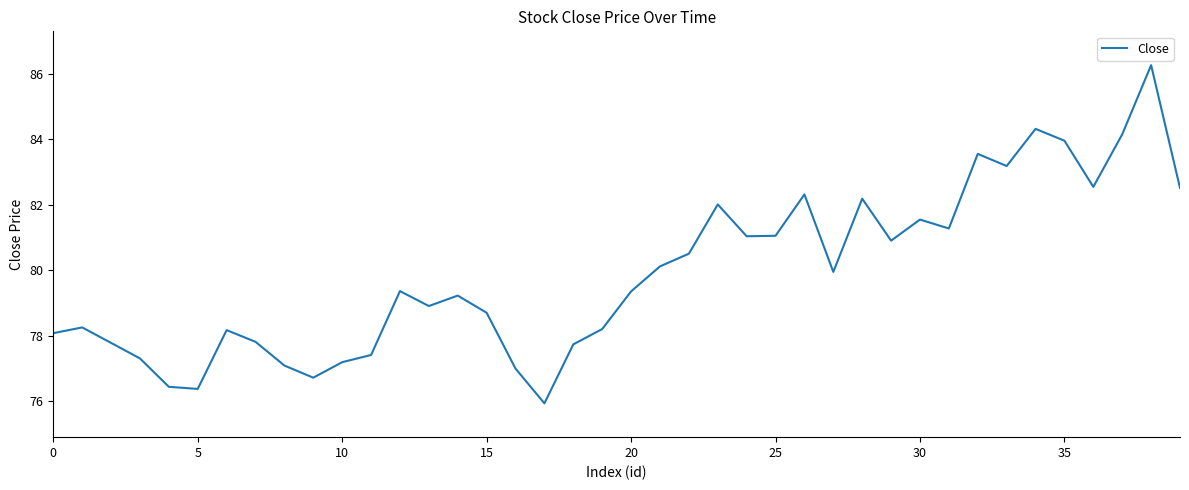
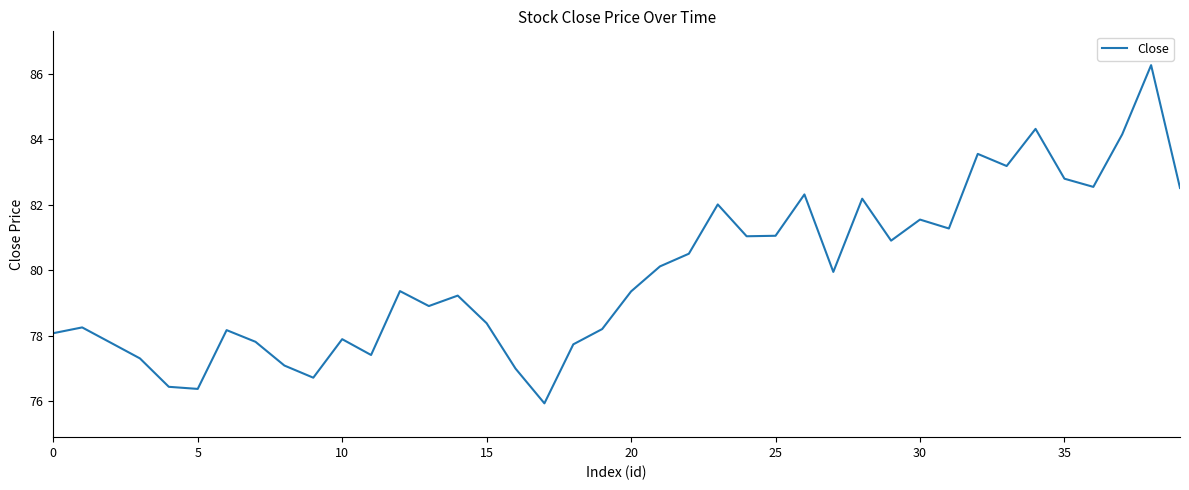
10: 77.2 -> 77.9
15: 78.7 -> 78.4
35: 84.0 -> 82.8
